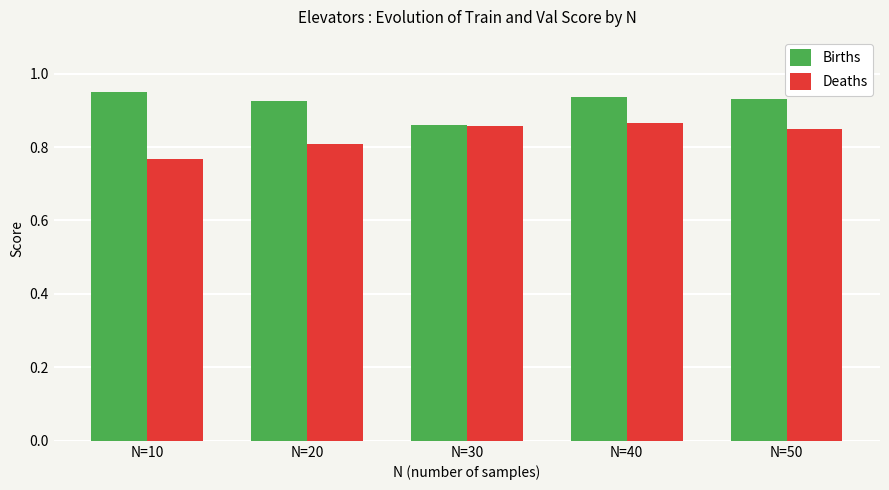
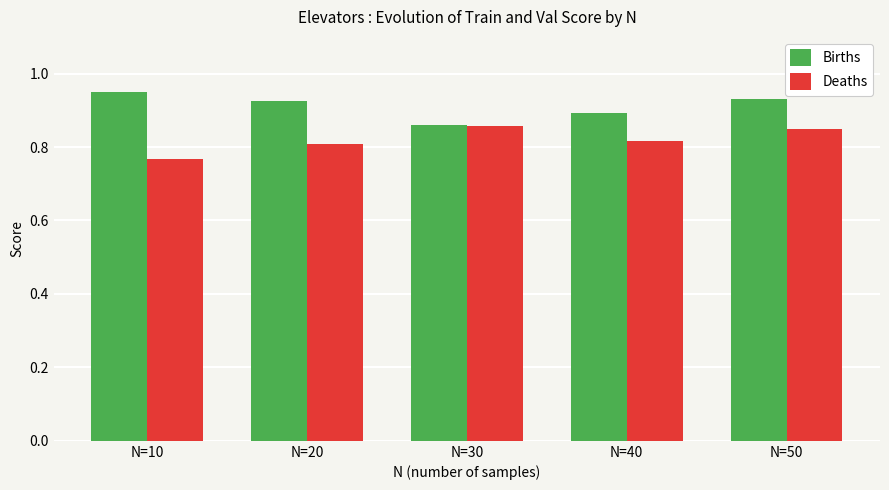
Births, N=40: 0.94 -> 0.89
Deaths, N=40: 0.87 -> 0.82
